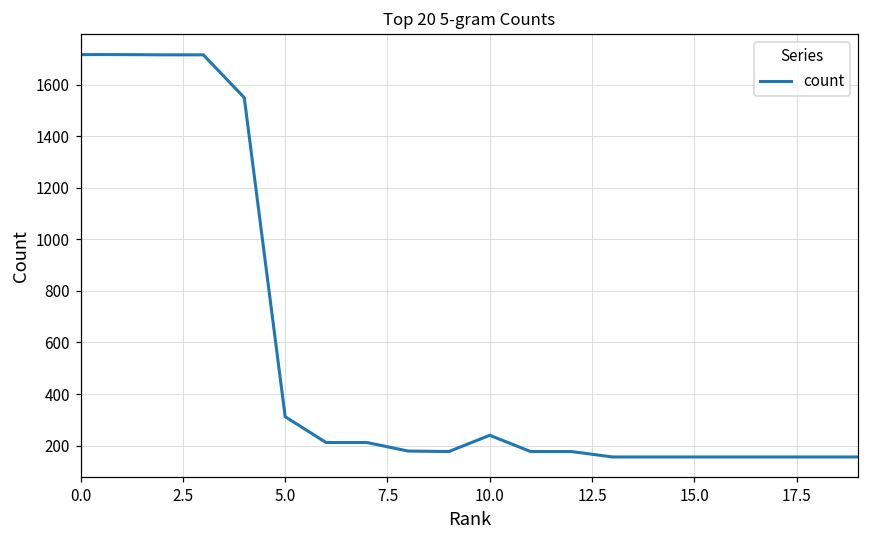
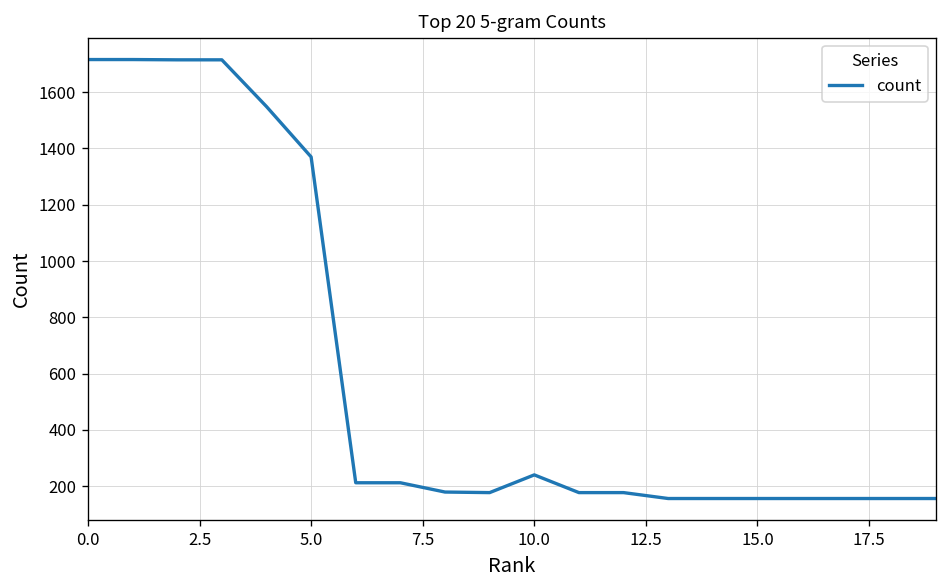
5.0: 310 -> 1370
